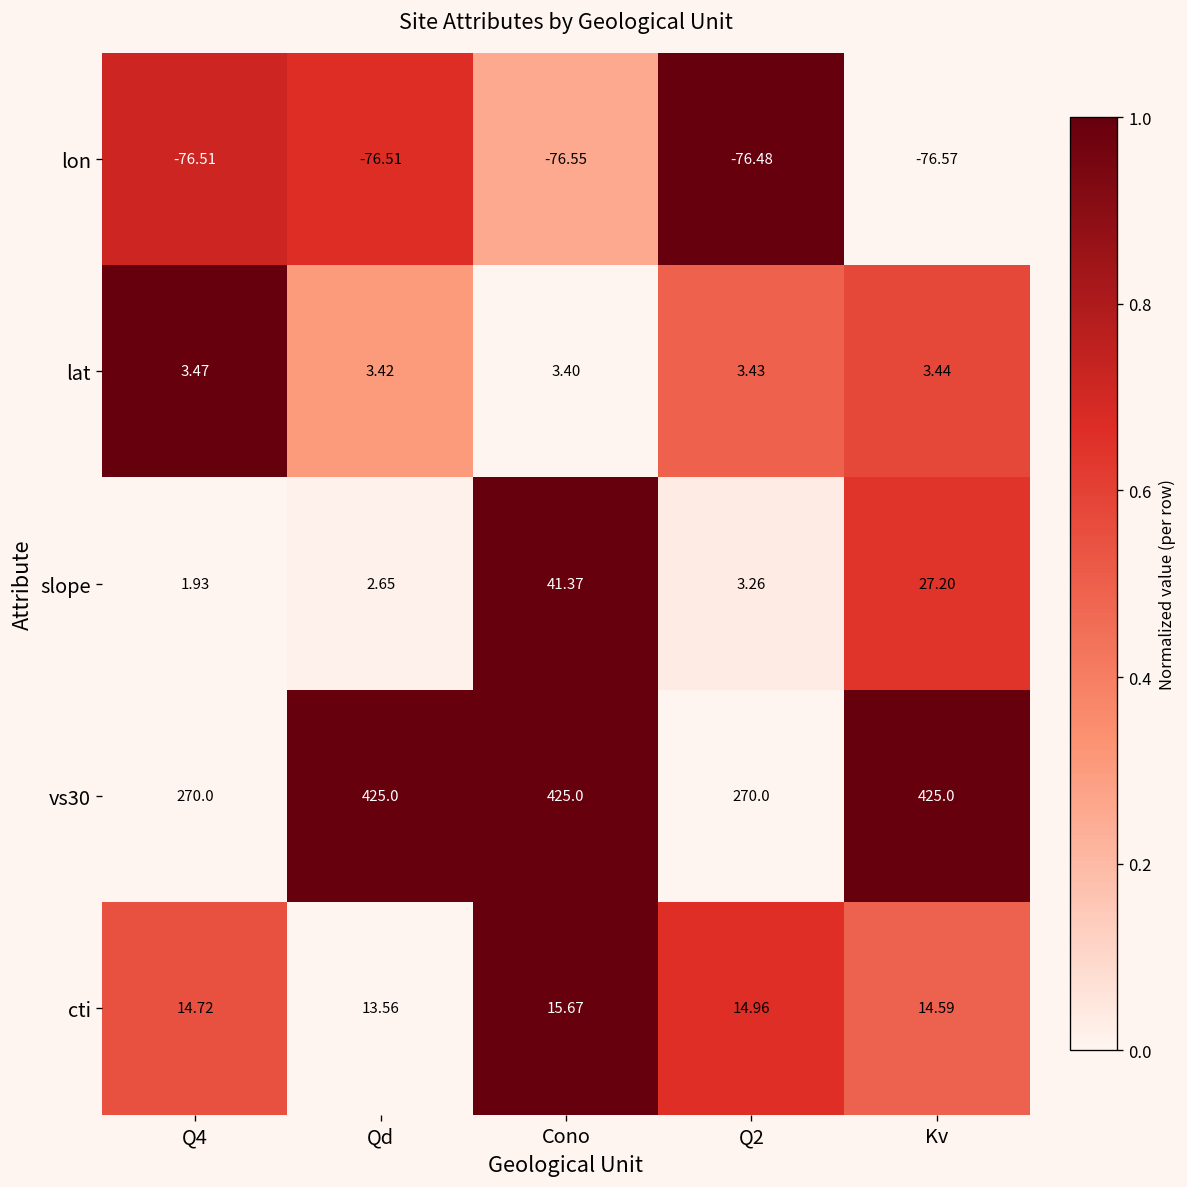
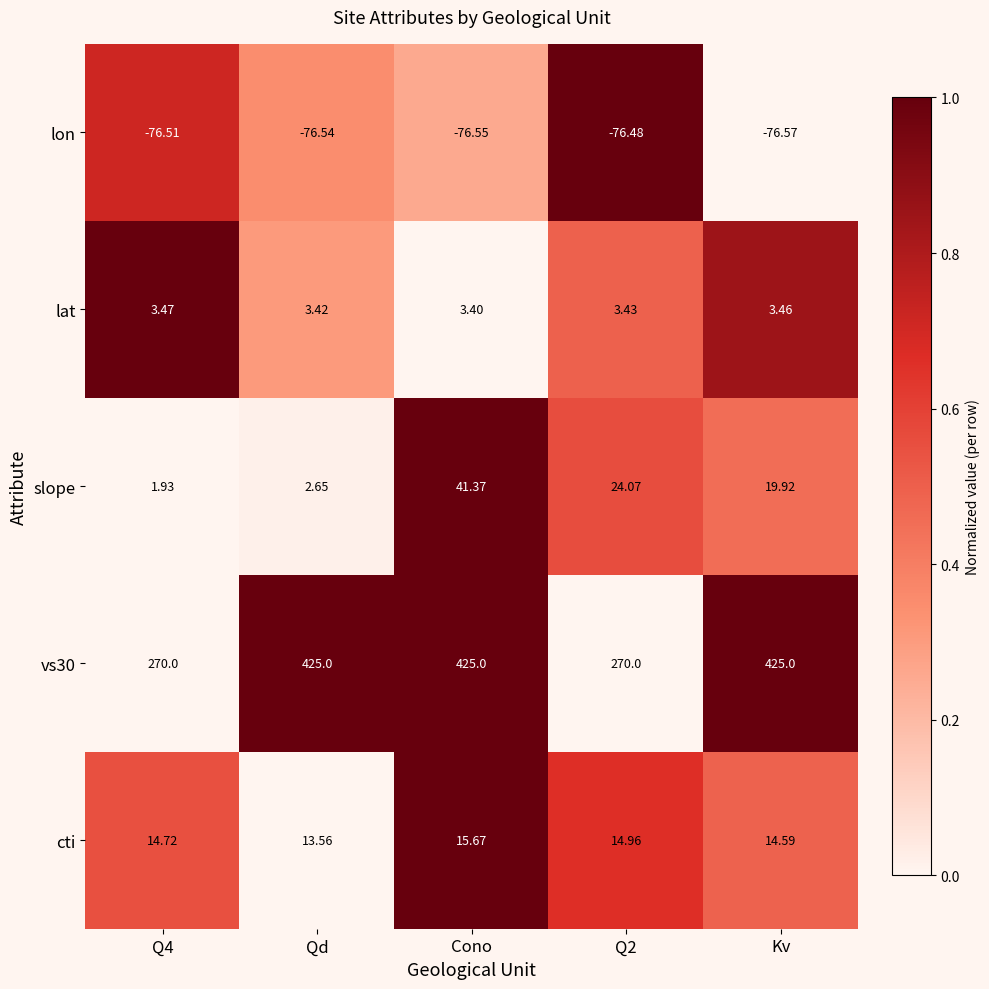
lon, Qd: -76.51 -> -76.54
lat, Kv: 3.44 -> 3.46
slope, Q2: 3.26 -> 24.07
slope, Kv: 27.20 -> 19.92
